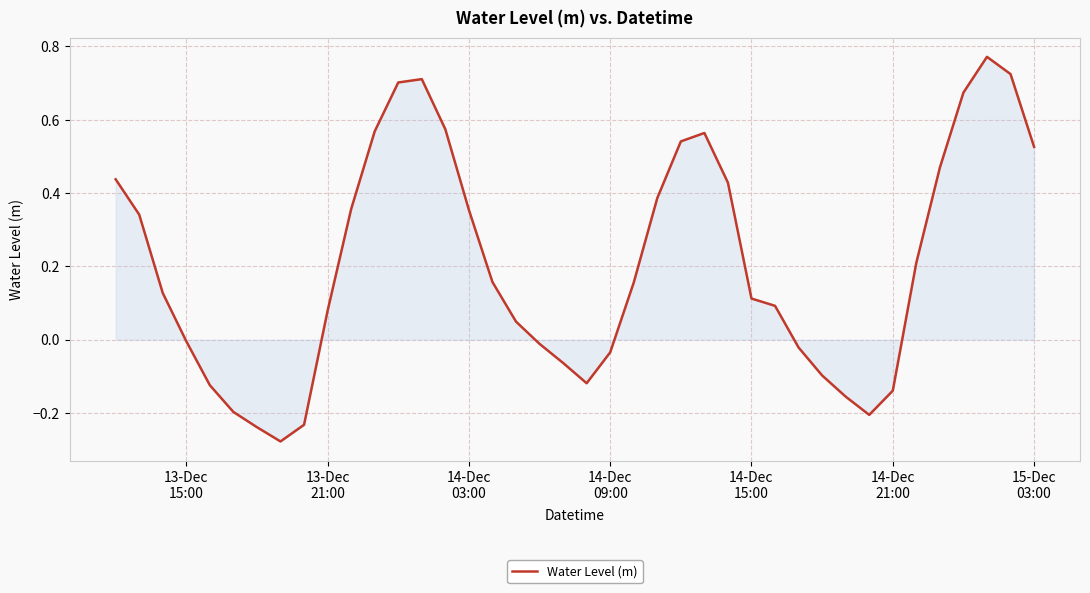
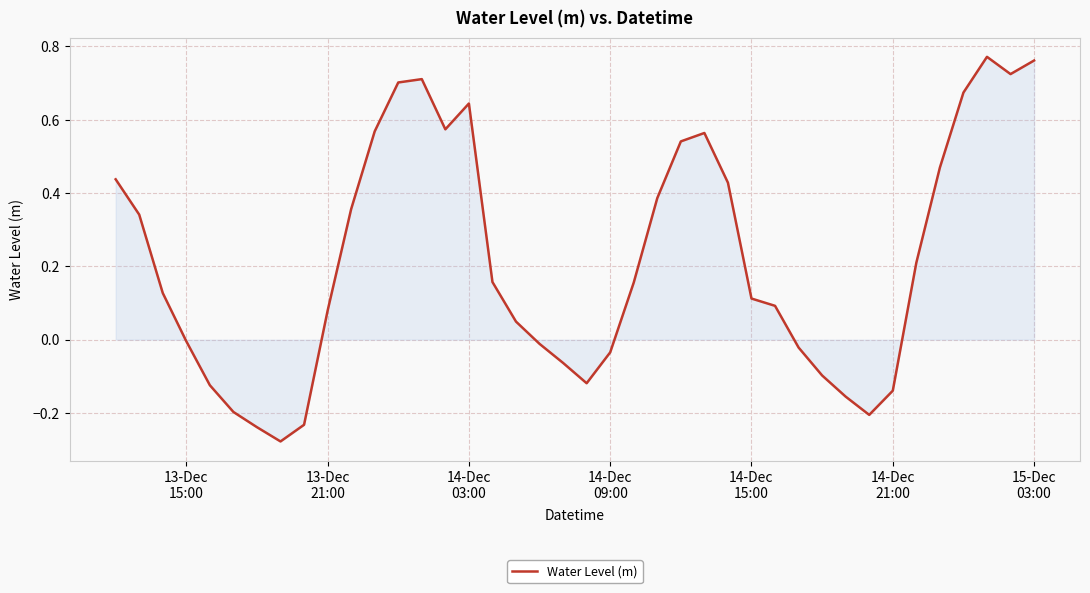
Water Level (m), 14-Dec 03:00: 0.35 -> 0.64
Water Level (m), 15-Dec 03:00: 0.53 -> 0.76
